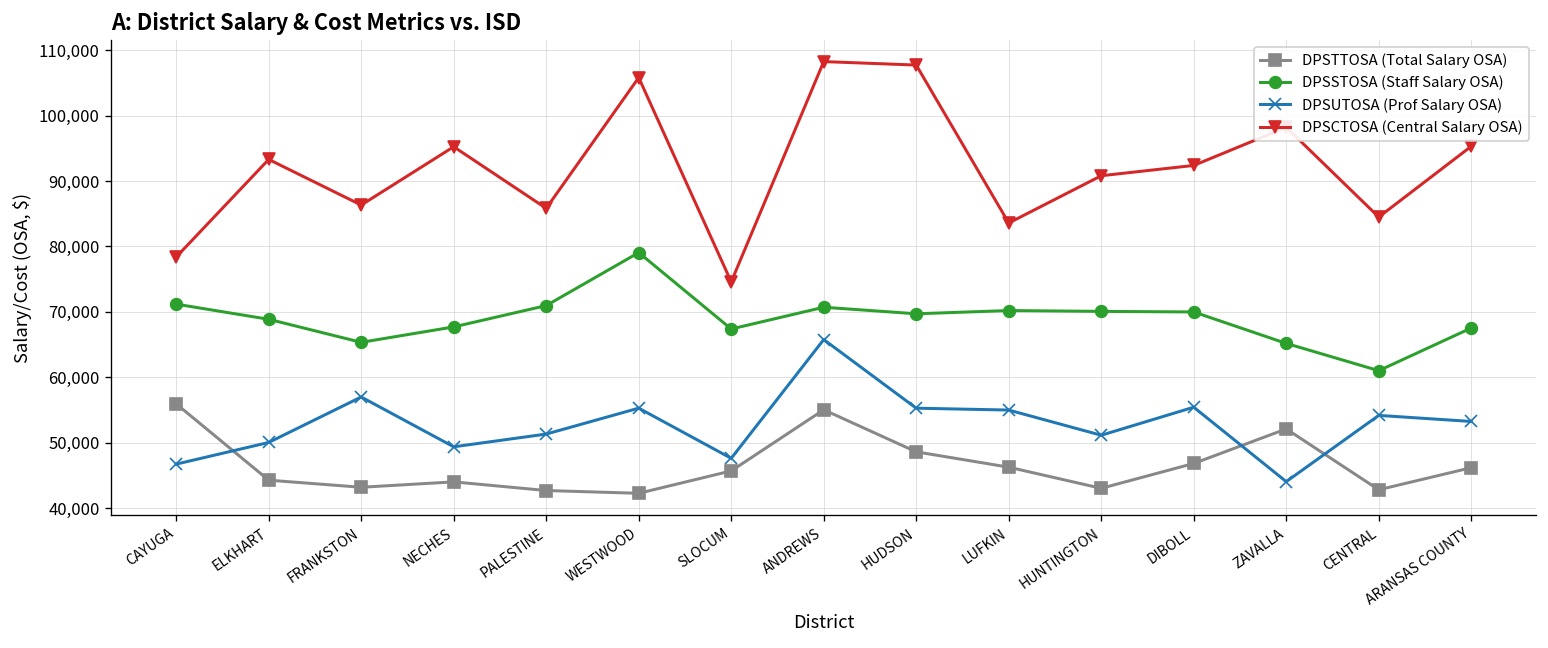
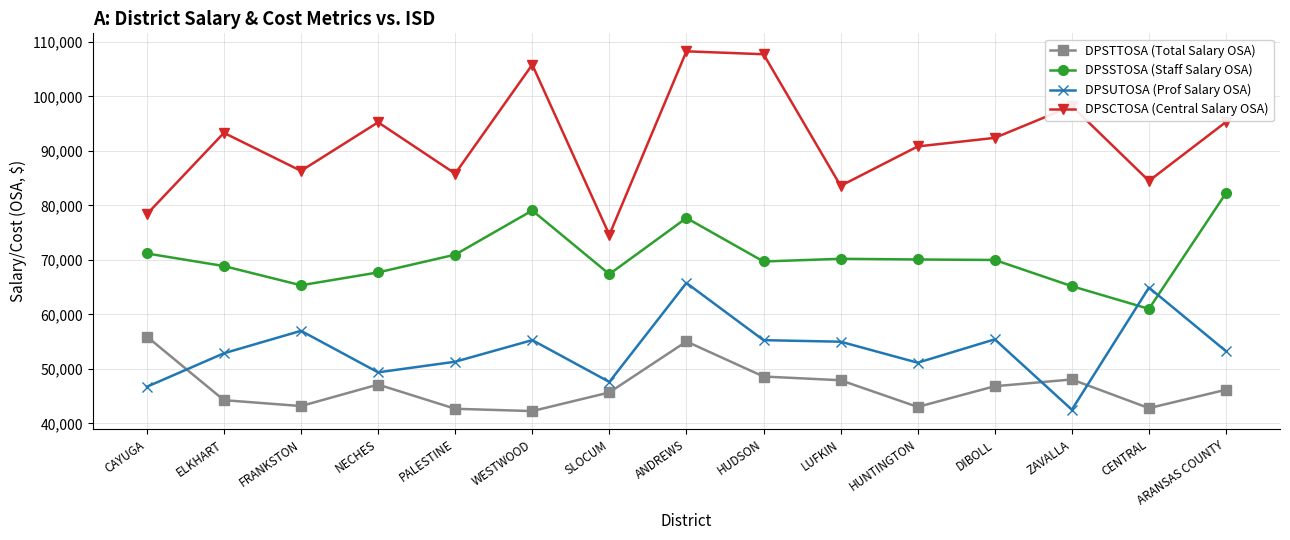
DPSUTOSA (Prof Salary OSA), ELKHART: 50,000 -> 53,000
DPSTTOSA (Total Salary OSA), NECHES: 44,000 -> 47,000
DPSSTOSA (Staff Salary OSA), ANDREWS: 71,000 -> 78,000
DPSTTOSA (Total Salary OSA), LUFKIN: 46,000 -> 48,000
DPSTTOSA (Total Salary OSA), ZAVALLA: 52,000 -> 48,000
DPSUTOSA (Prof Salary OSA), ZAVALLA: 44,000 -> 42,000
DPSUTOSA (Prof Salary OSA), CENTRAL: 54,000 -> 65,000
DPSSTOSA (Staff Salary OSA), ARANSAS COUNTY: 68,000 -> 82,000
